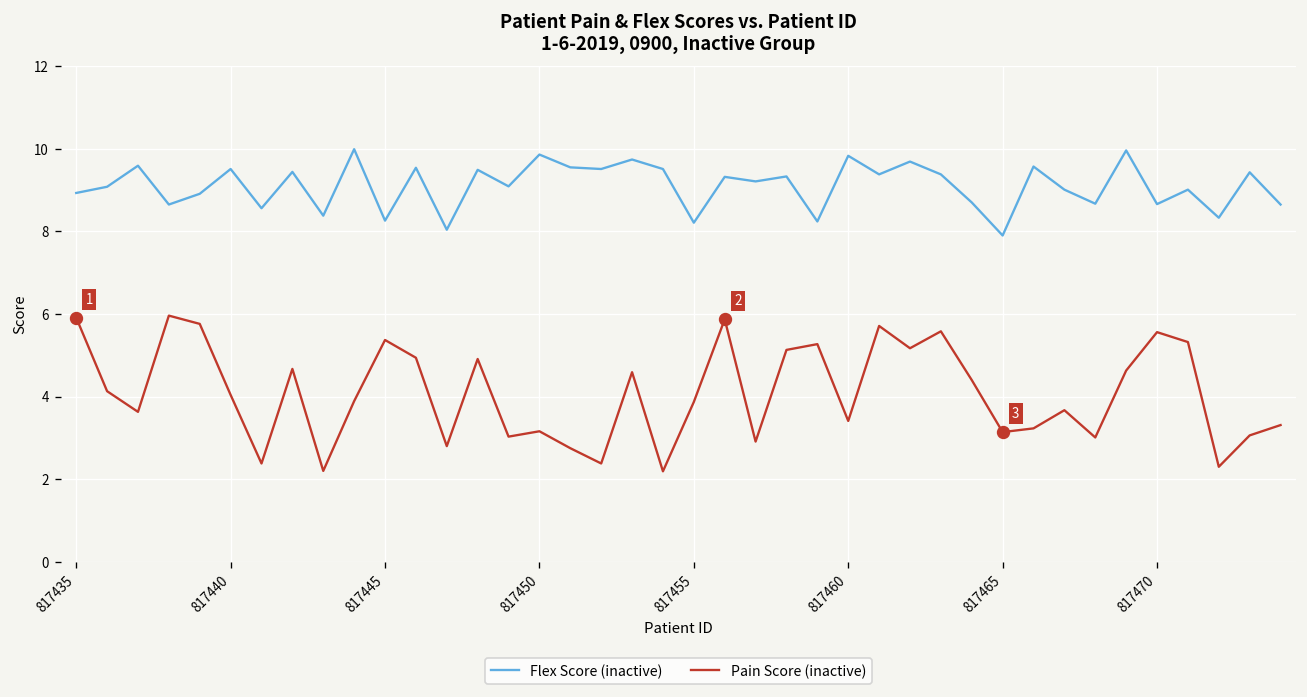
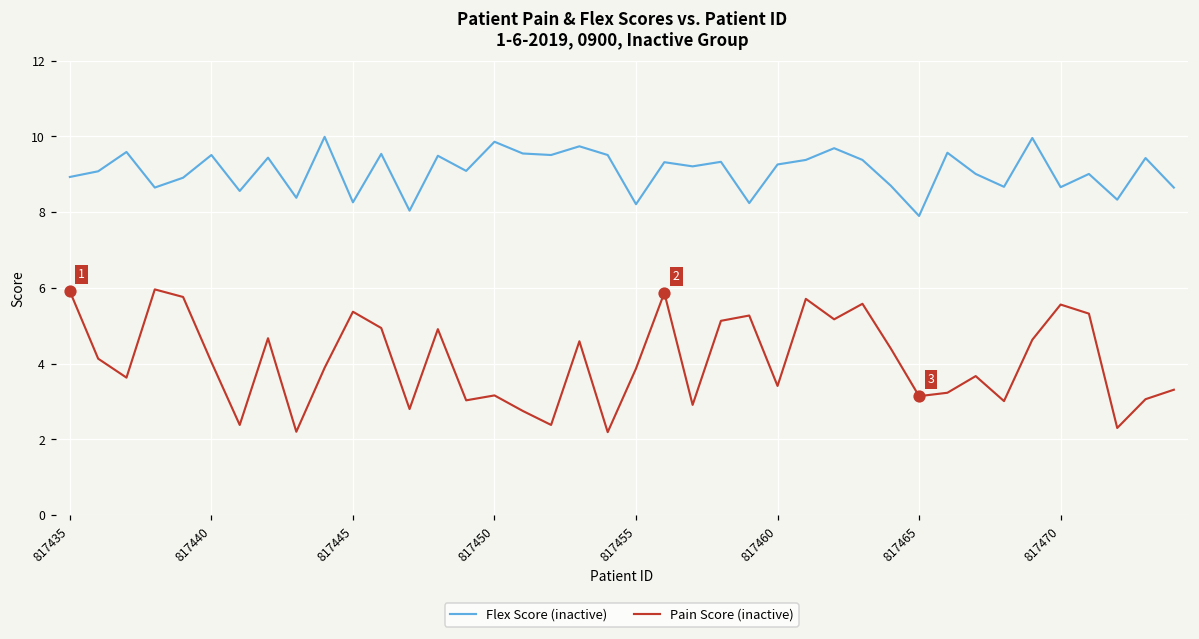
Flex Score (inactive), 817460: 9.8 -> 9.3
